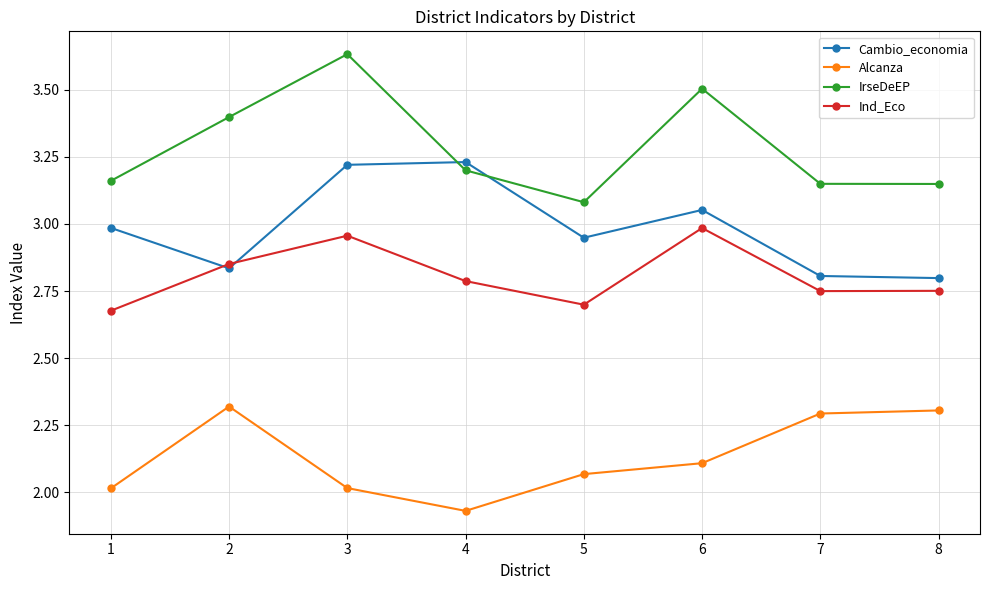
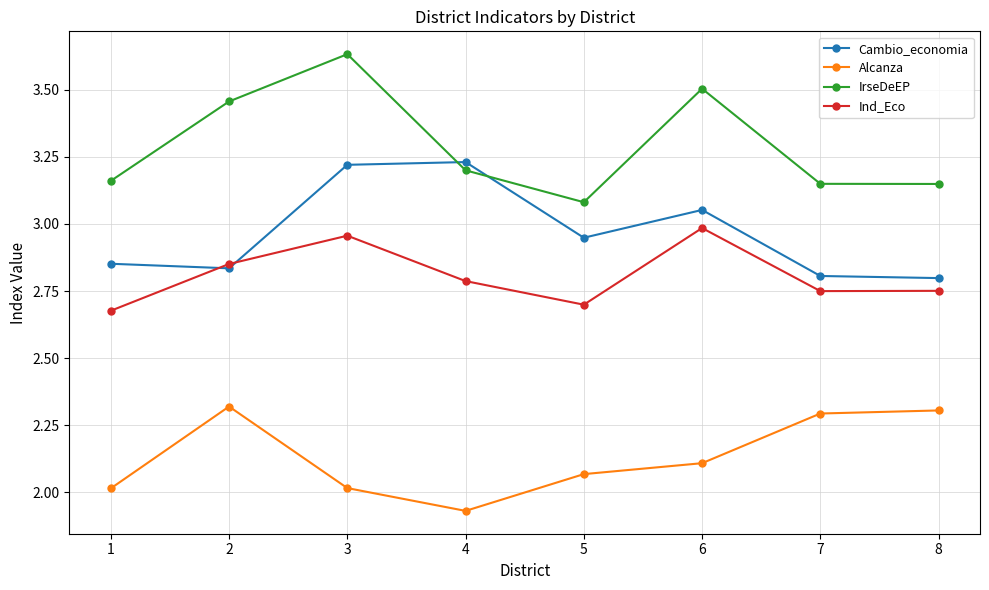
Cambio_economia, 1: 2.99 -> 2.85
IrseDeEP, 2: 3.40 -> 3.46
